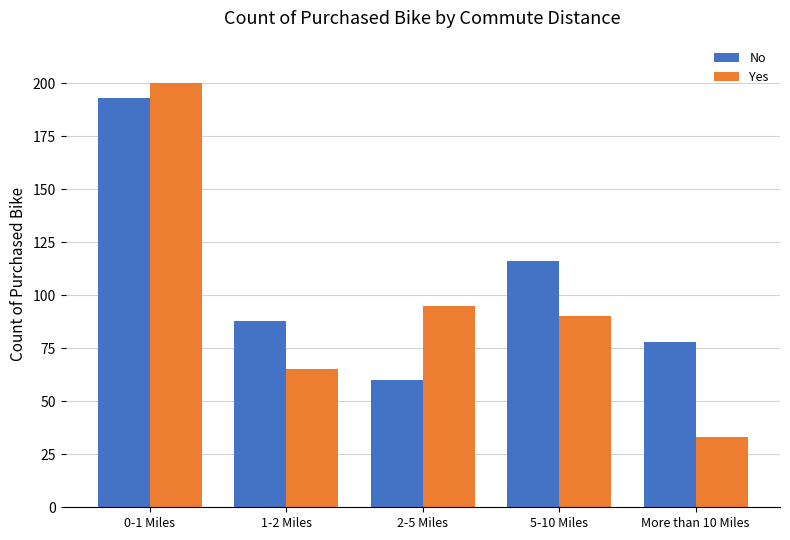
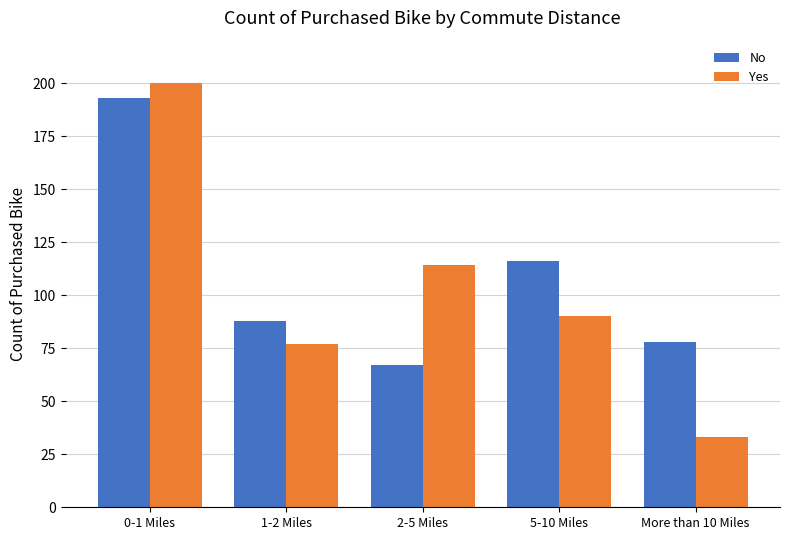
Yes, 1-2 Miles: 65 -> 77
No, 2-5 Miles: 60 -> 67
Yes, 2-5 Miles: 95 -> 114
